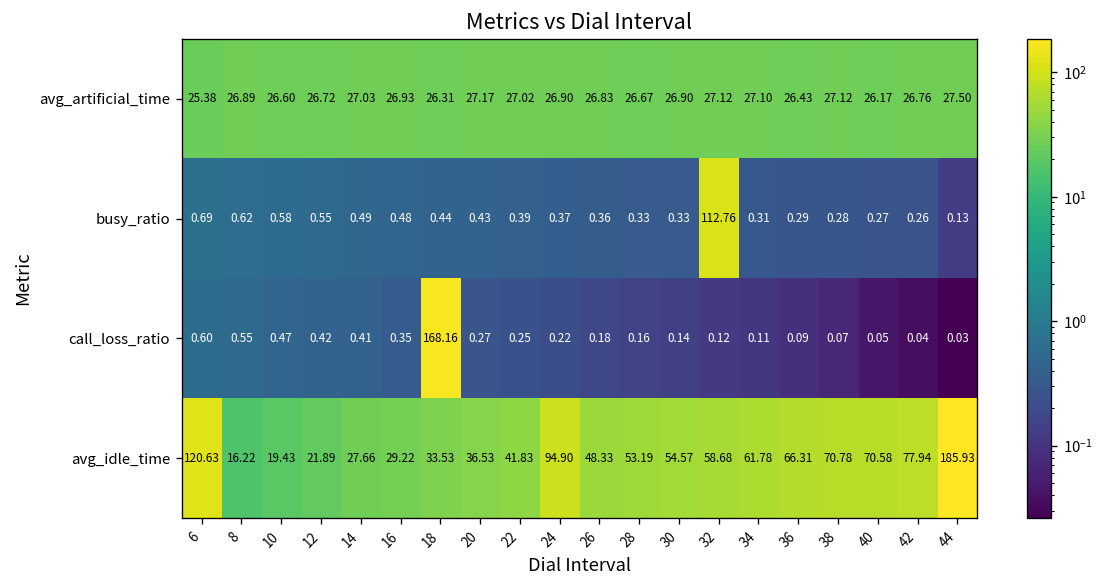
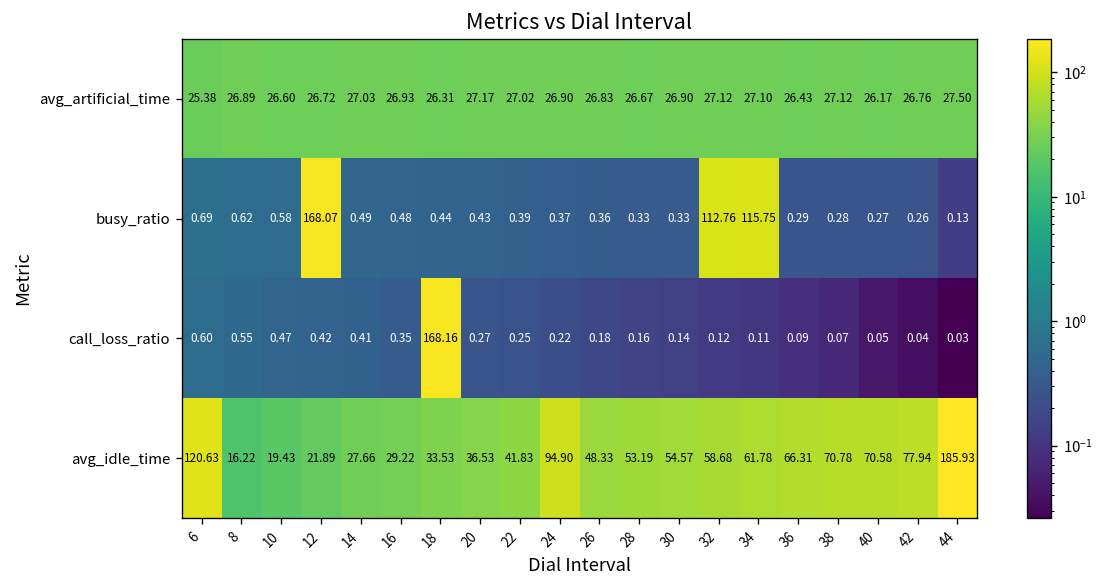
busy_ratio, 12: 0.55 -> 168.07
busy_ratio, 34: 0.31 -> 115.75
